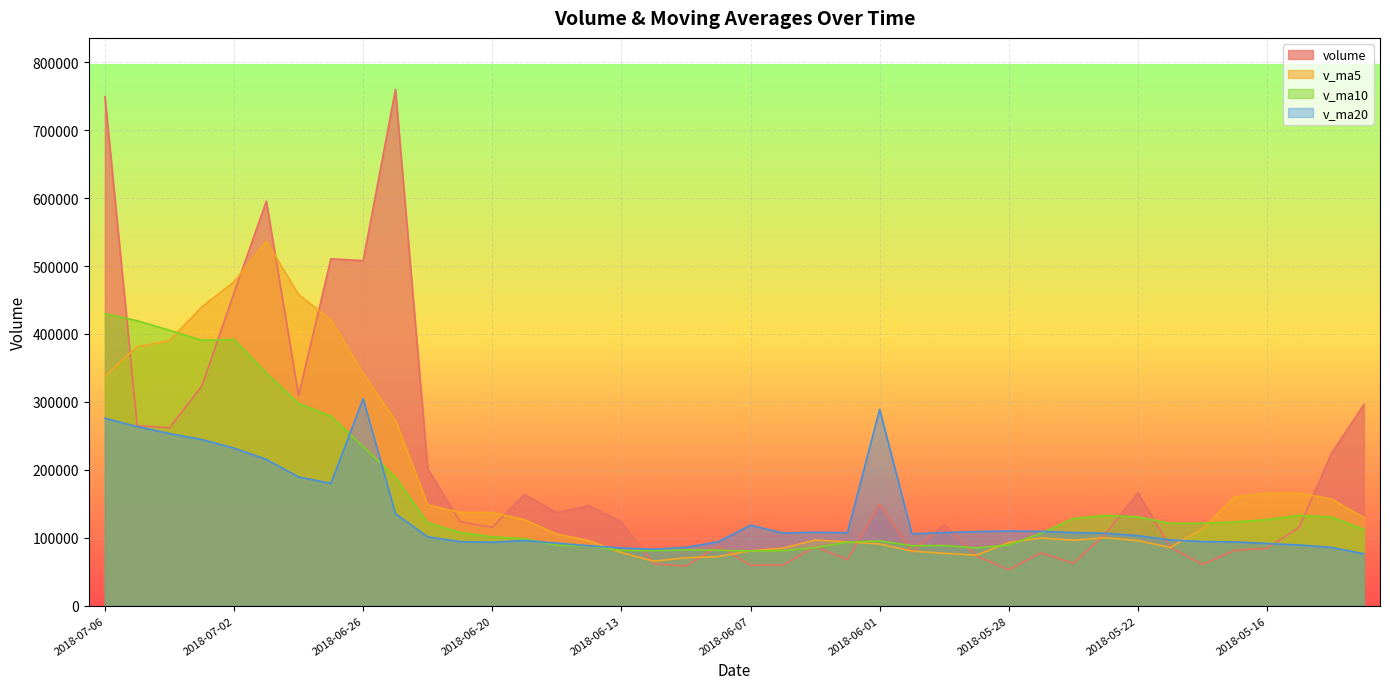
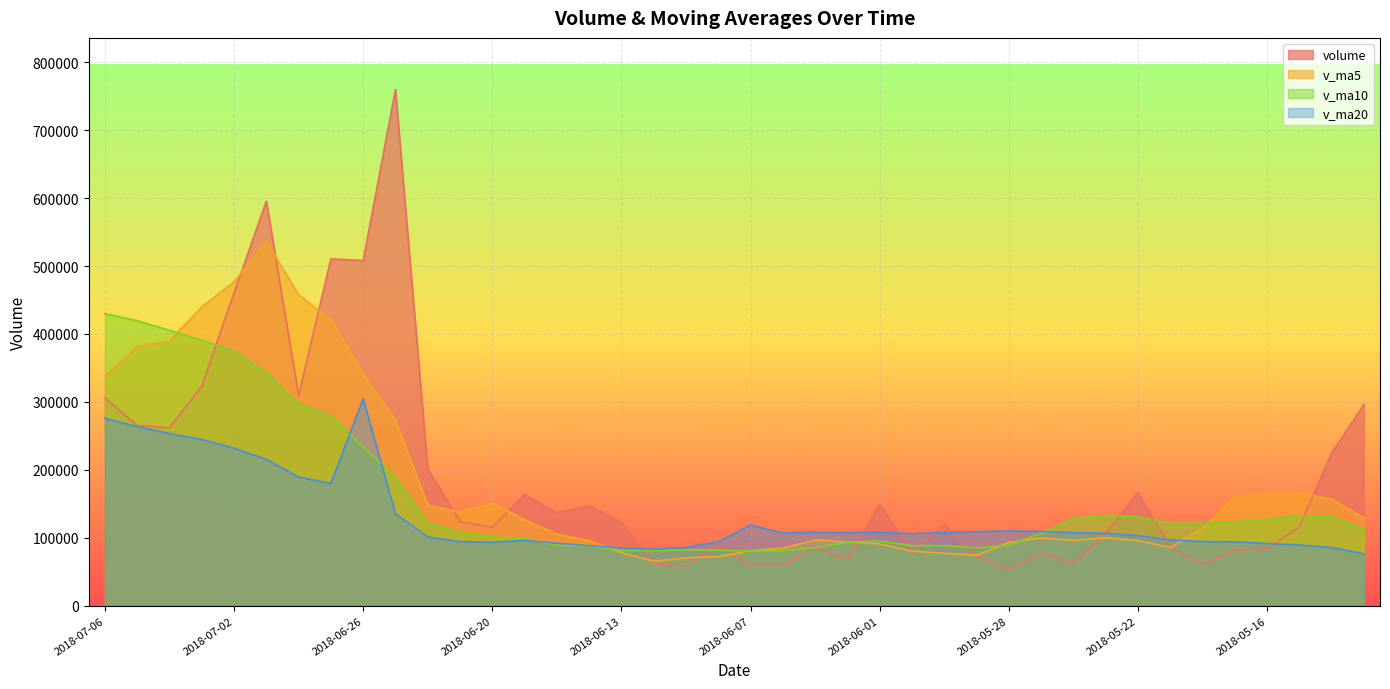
volume, 2018-07-06: 750000 -> 310000
v_ma10, 2018-07-02: 390000 -> 370000
v_ma5, 2018-06-20: 140000 -> 150000
v_ma20, 2018-06-01: 290000 -> 110000
